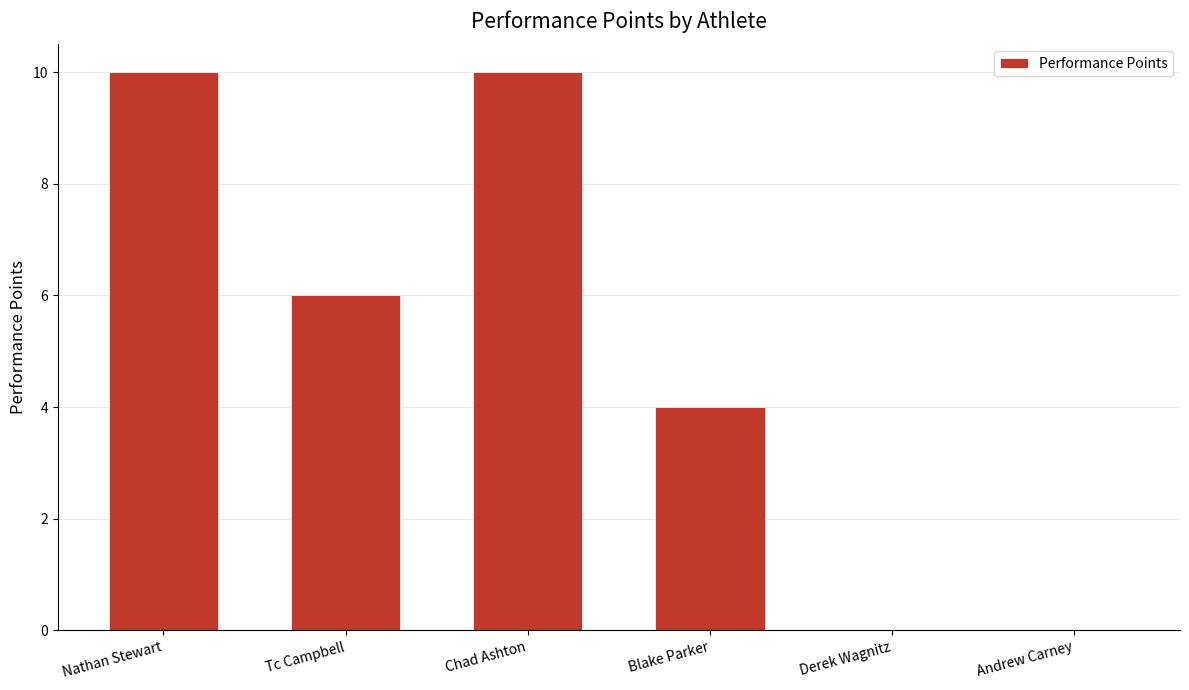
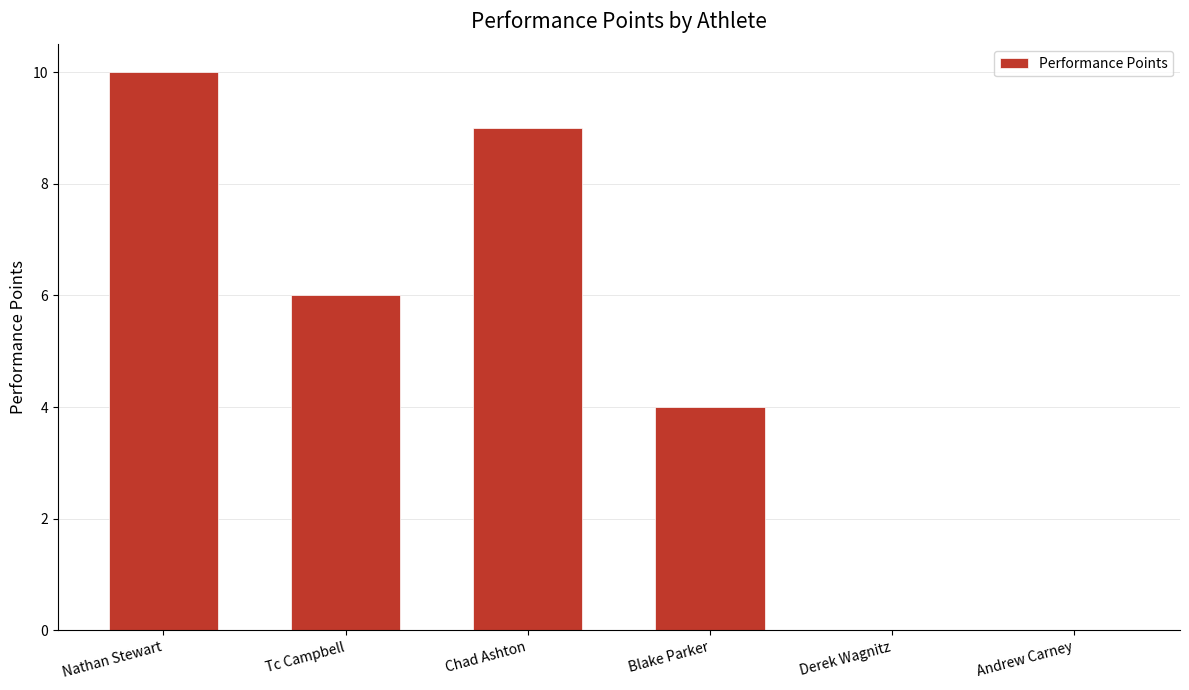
Chad Ashton: 10 -> 9
